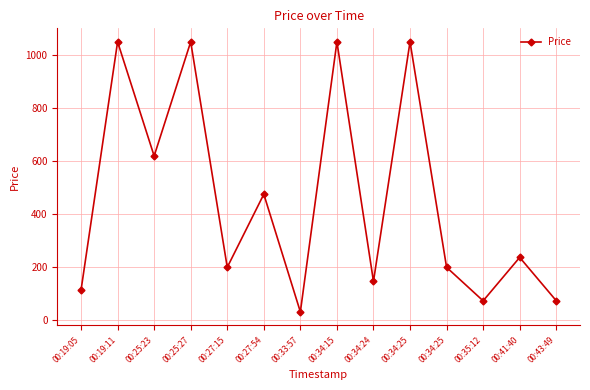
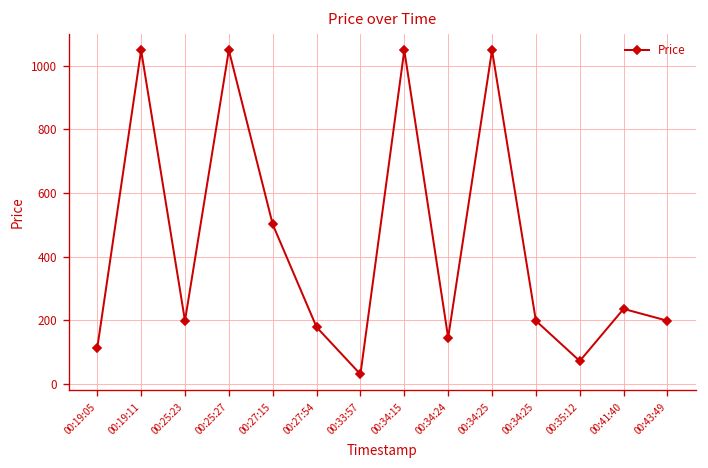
00:25:23: 620 -> 200
00:27:15: 200 -> 500
00:27:54: 470 -> 180
00:43:49: 70 -> 200
